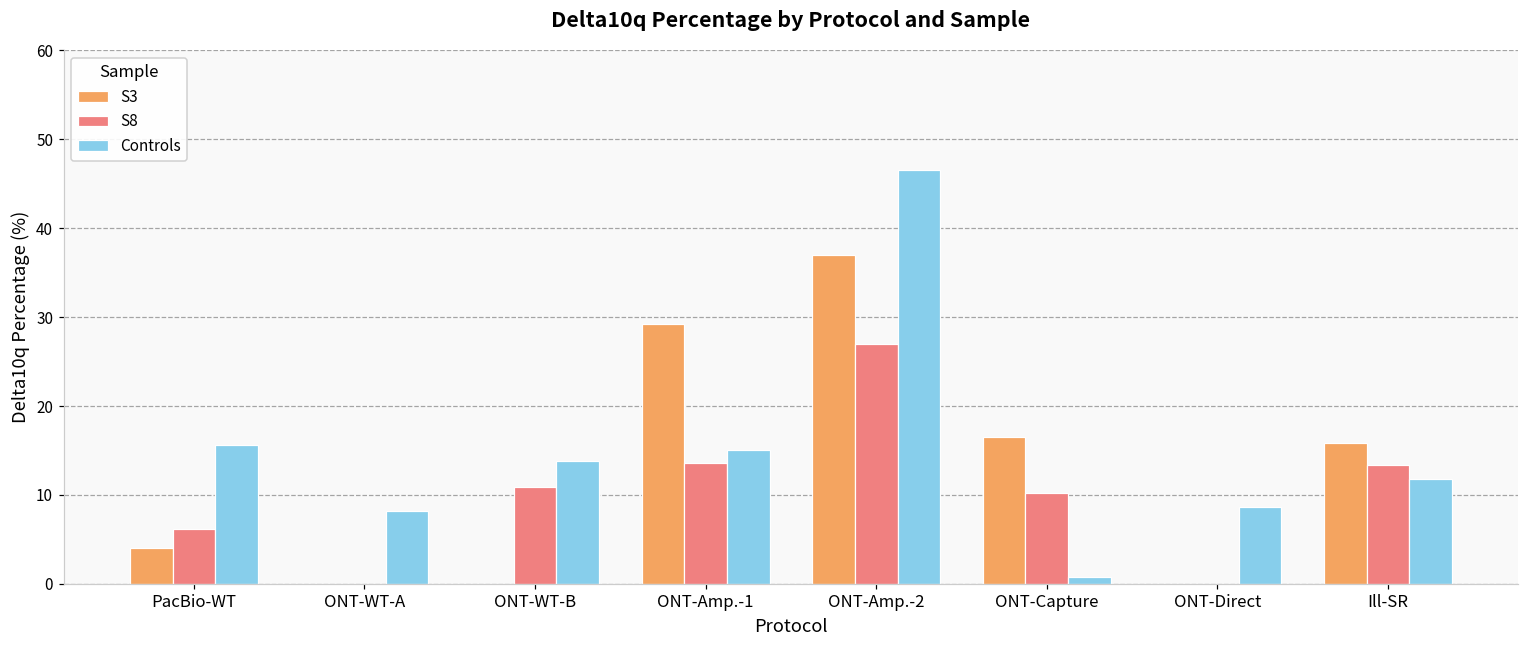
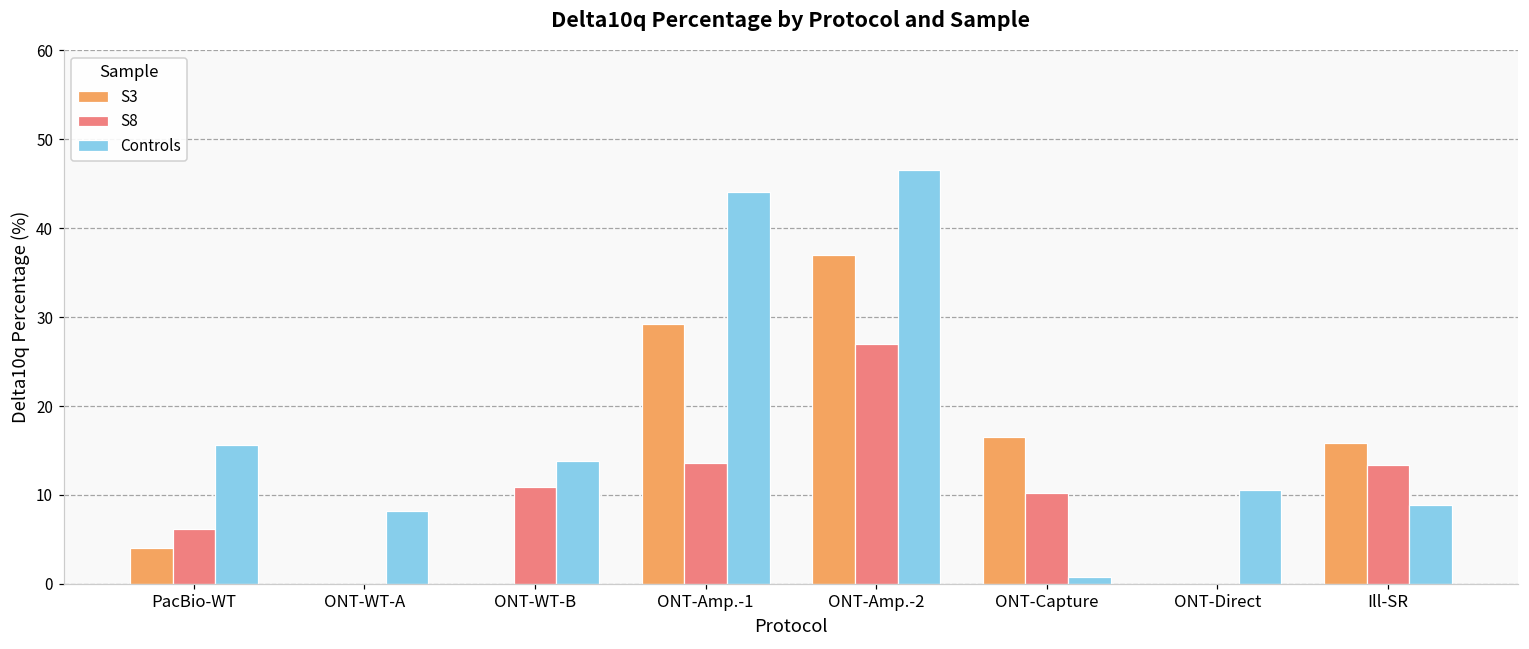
Controls, ONT-Amp.-1: 15 -> 44
Controls, ONT-Direct: 9 -> 11
Controls, Ill-SR: 12 -> 9
